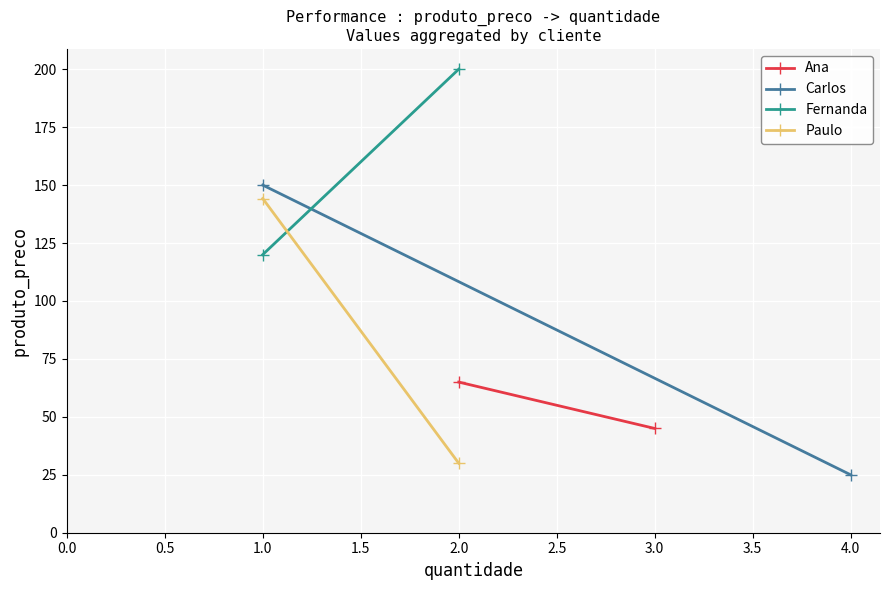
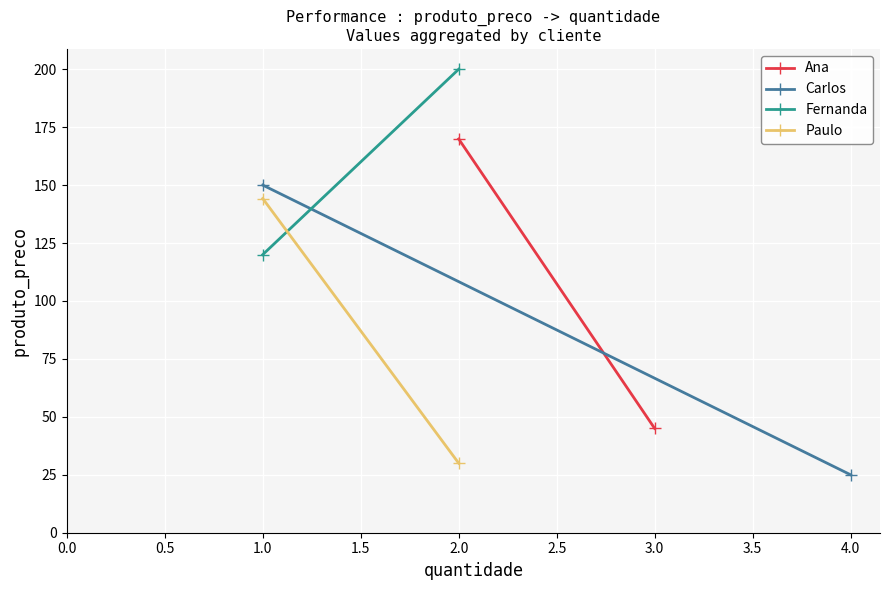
Ana, 2.0: 65 -> 170
